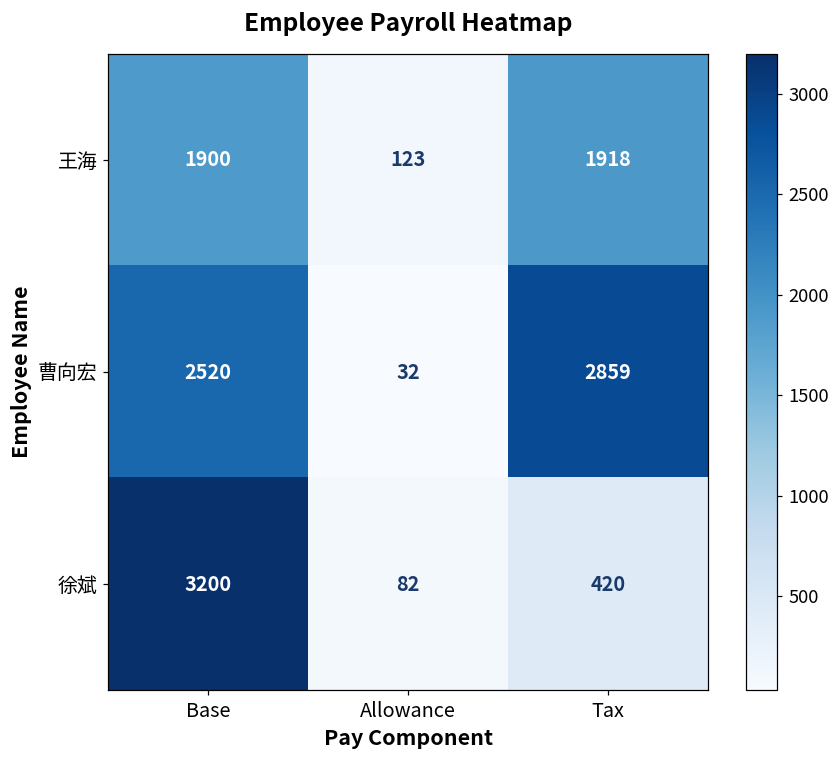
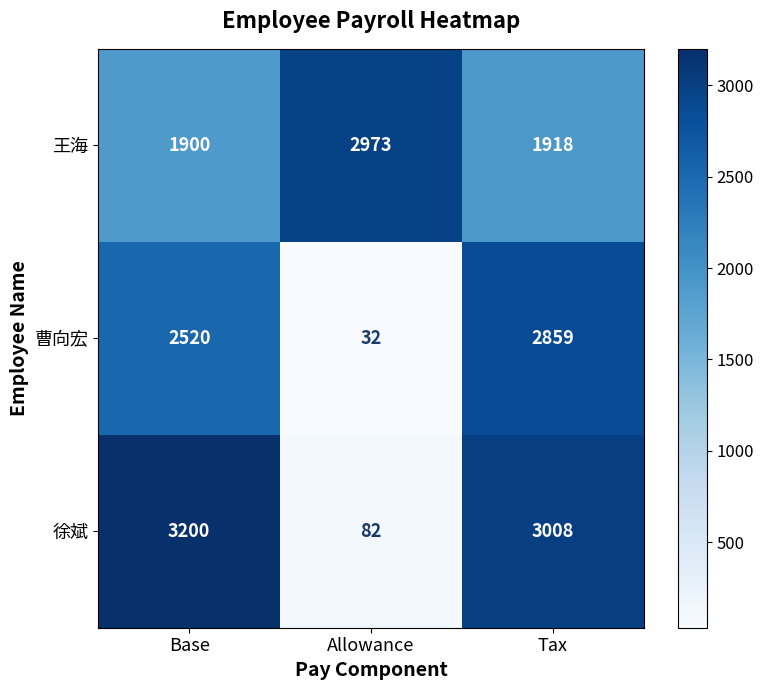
王海, Allowance: 123 -> 2973
徐斌, Tax: 420 -> 3008
